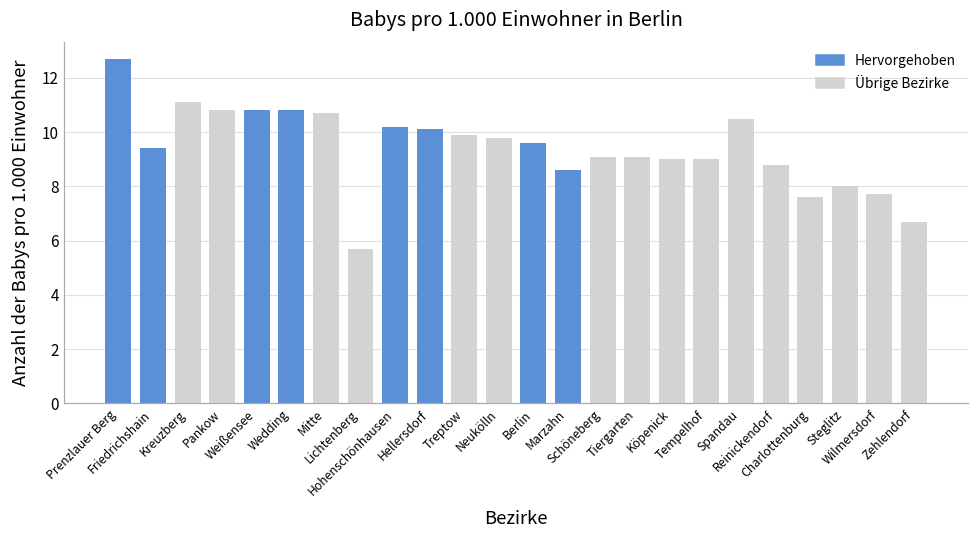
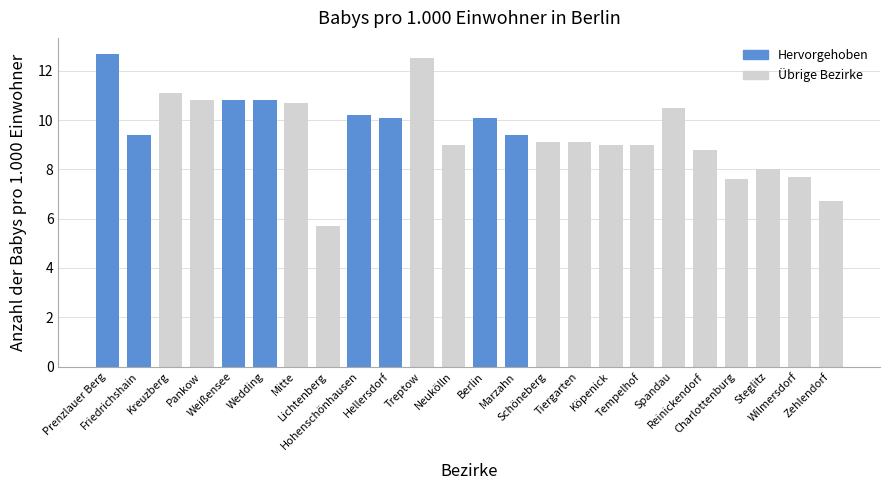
Treptow: 9.9 -> 12.5
Neukölln: 9.8 -> 9.0
Berlin: 9.6 -> 10.1
Marzahn: 8.6 -> 9.4
